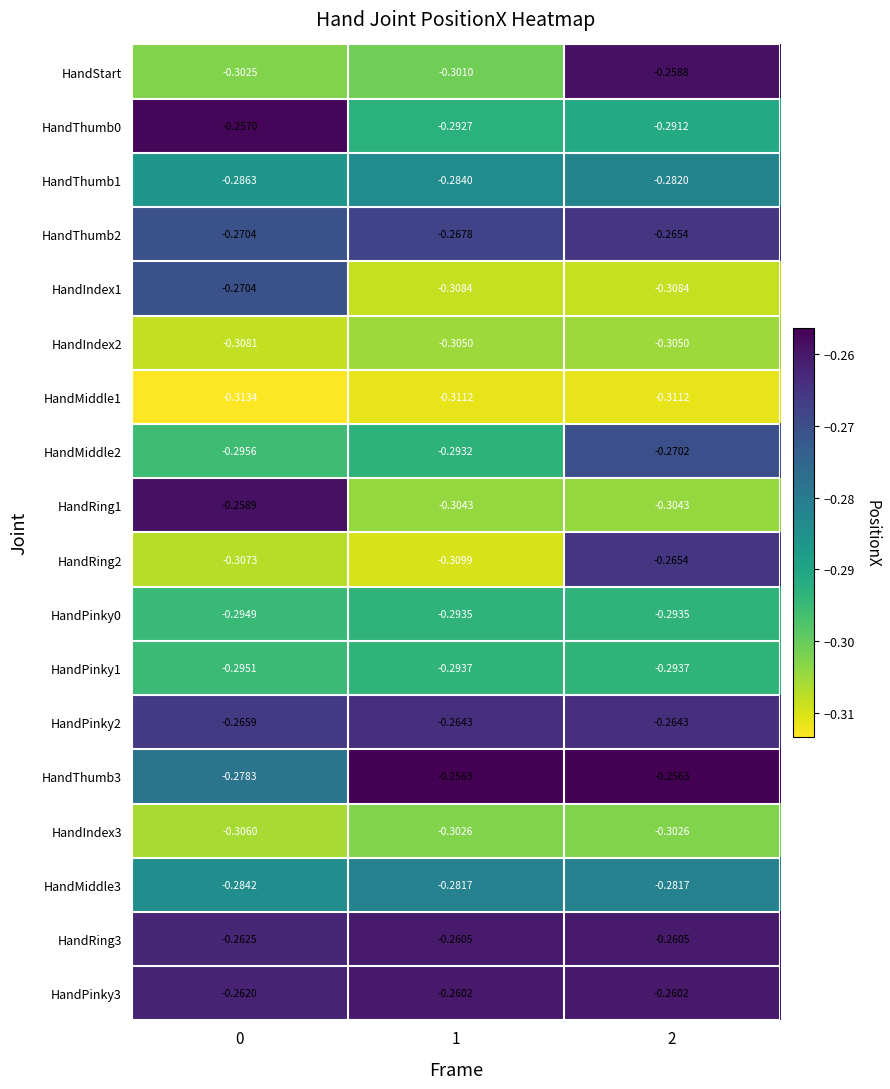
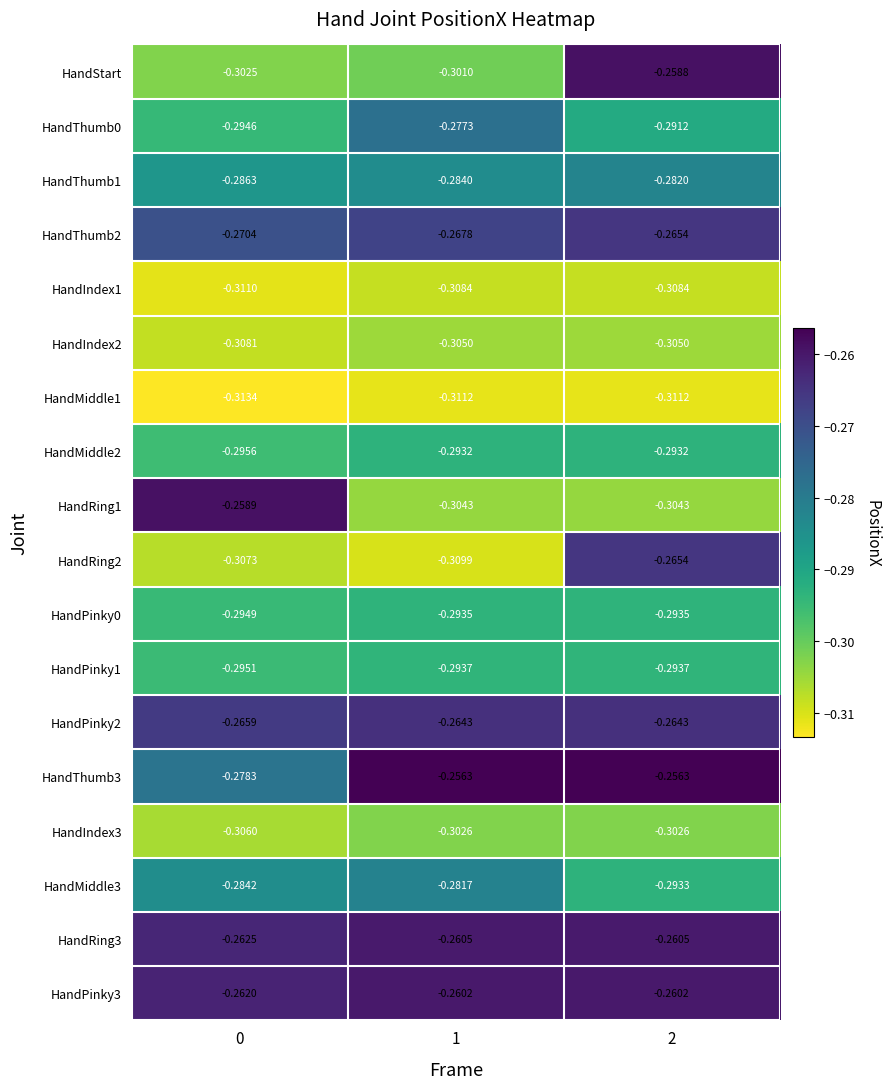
HandThumb0, 0: -0.2570 -> -0.2946
HandThumb0, 1: -0.2927 -> -0.2773
HandIndex1, 0: -0.2704 -> -0.3110
HandMiddle2, 2: -0.2702 -> -0.2932
HandMiddle3, 2: -0.2817 -> -0.2933
